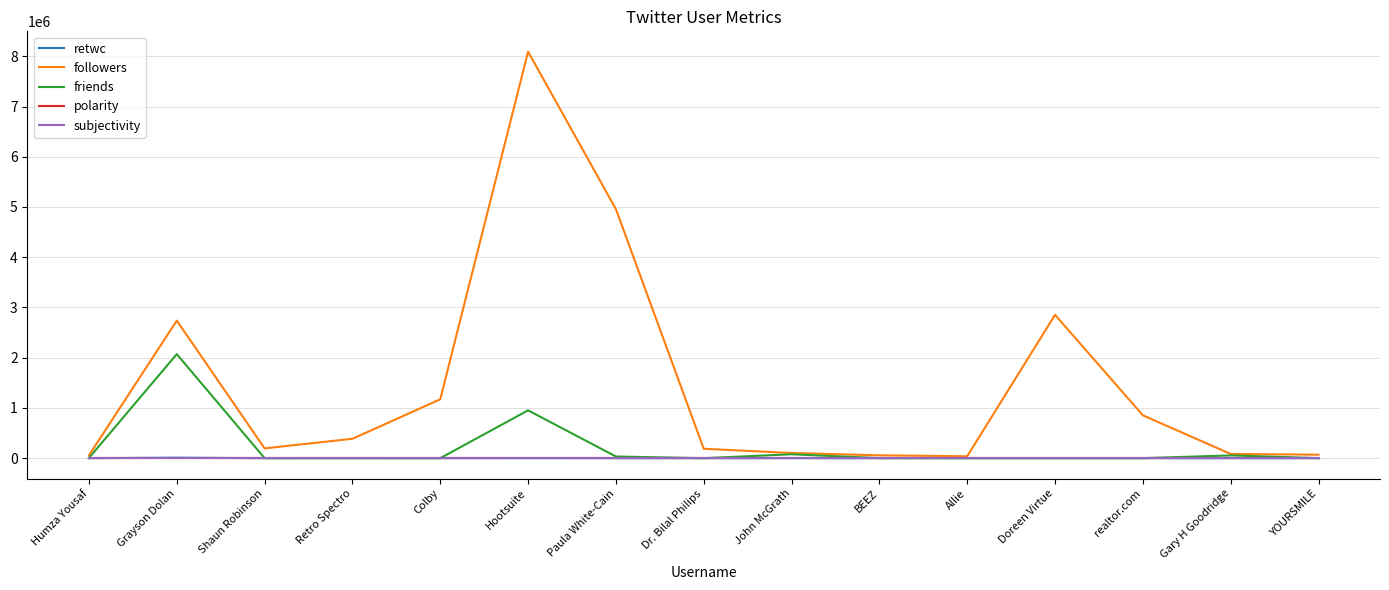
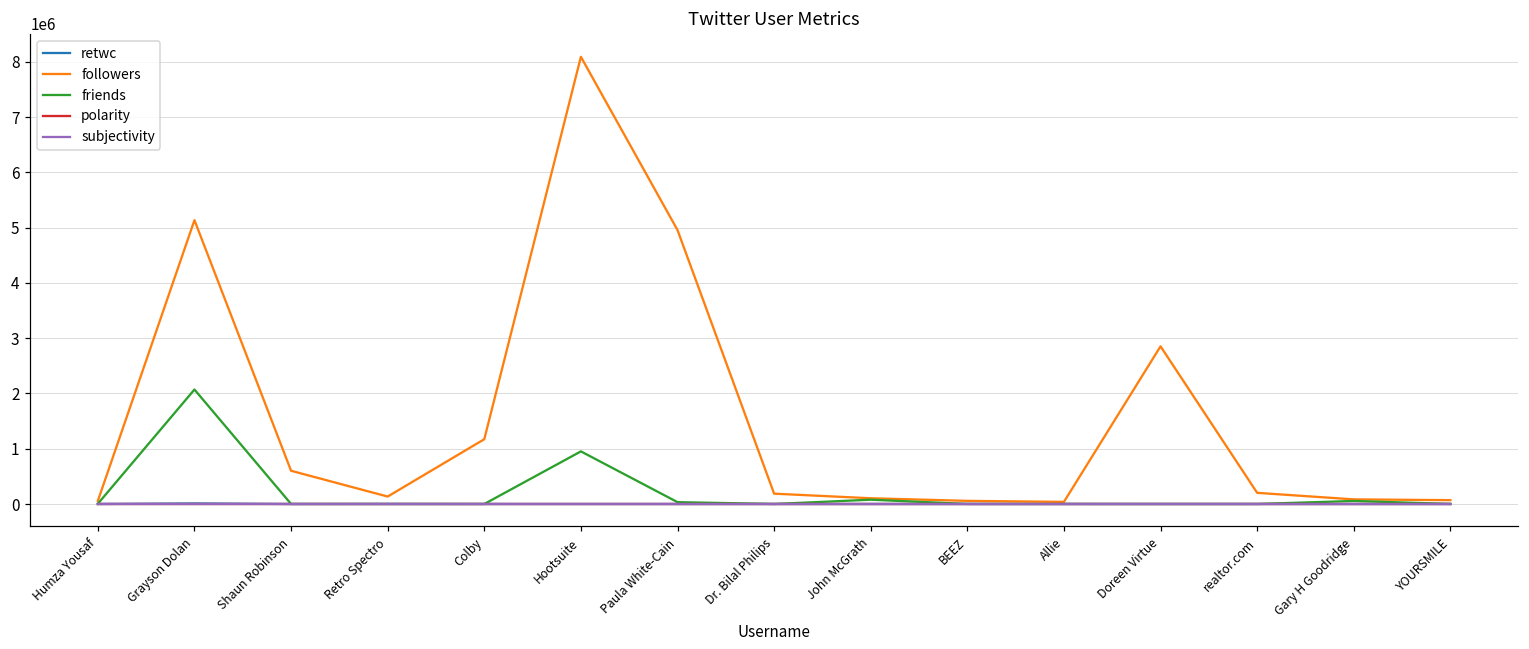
followers, Grayson Dolan: 2700000 -> 5100000
followers, Shaun Robinson: 200000 -> 600000
followers, Retro Spectro: 400000 -> 100000
followers, realtor.com: 900000 -> 200000
